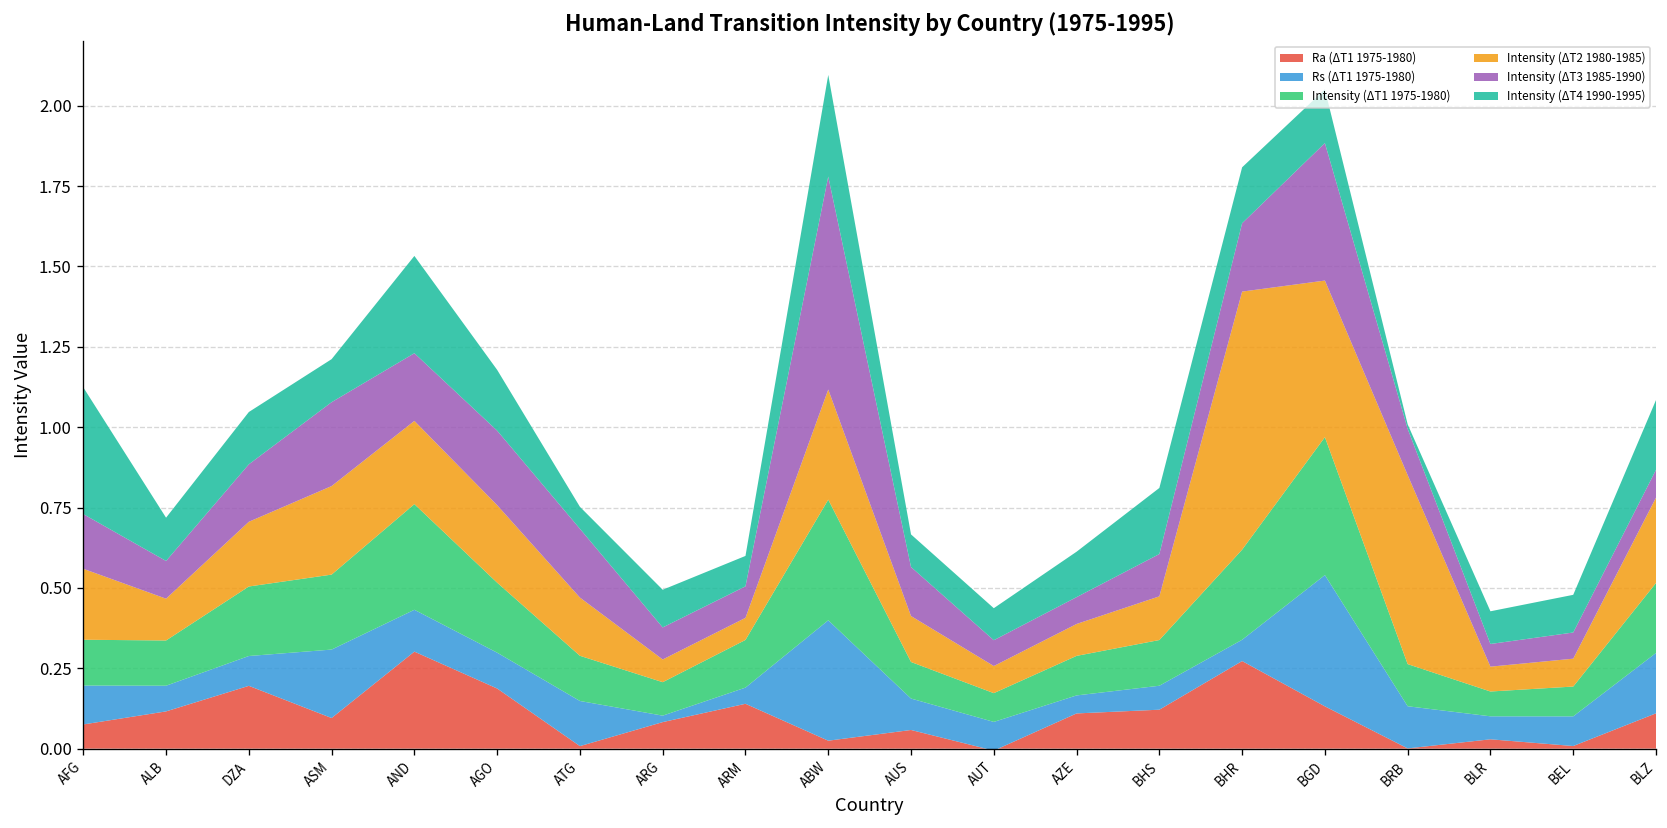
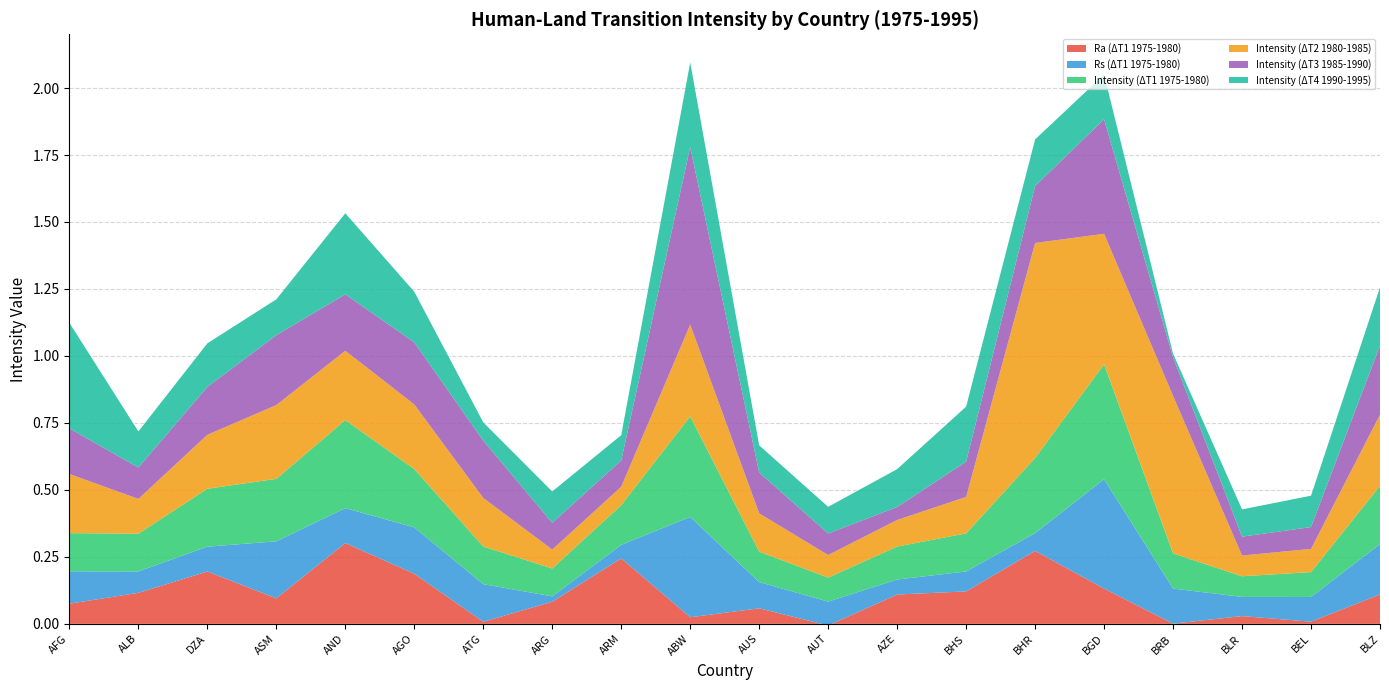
Rs (ΔT1 1975-1980), AGO: 0.11 -> 0.17
Ra (ΔT1 1975-1980), ARM: 0.14 -> 0.24
Intensity (ΔT3 1985-1990), AZE: 0.08 -> 0.05
Intensity (ΔT3 1985-1990), BLZ: 0.09 -> 0.26
